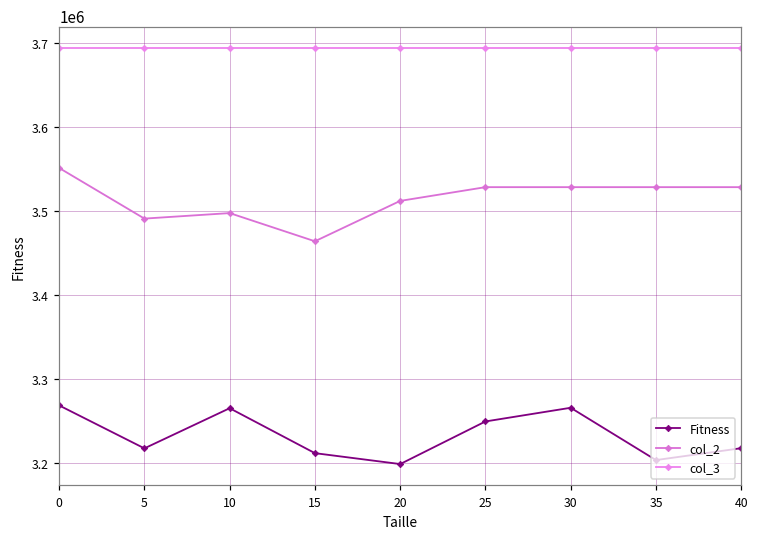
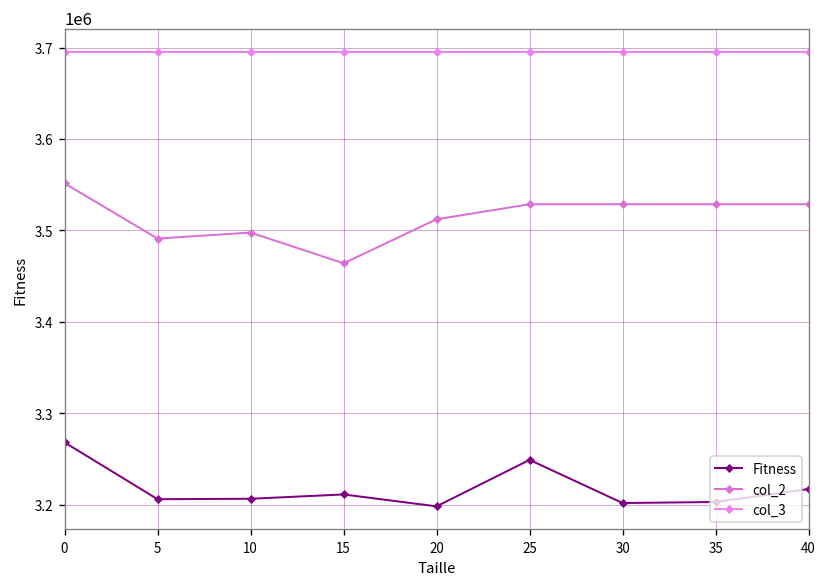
Fitness, 5: 3220000 -> 3210000
Fitness, 10: 3260000 -> 3210000
Fitness, 30: 3270000 -> 3200000
